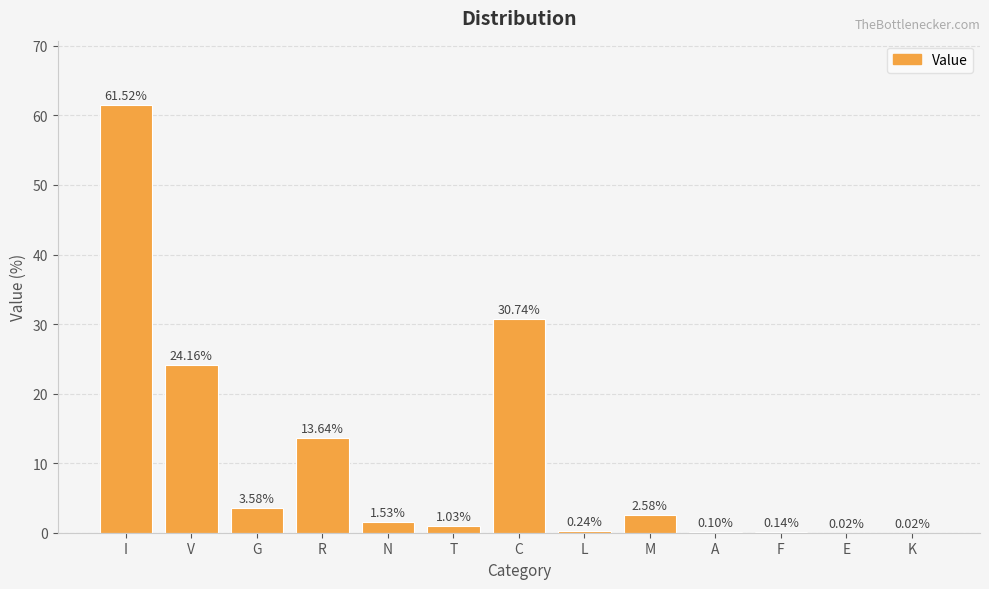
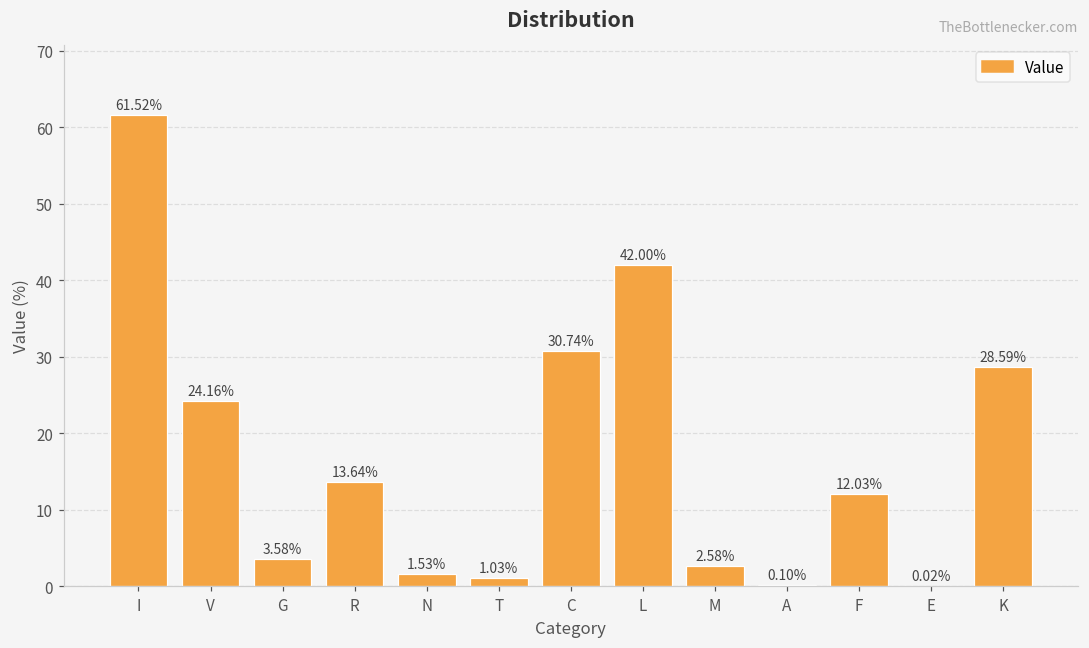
L: 0.24% -> 42.00%
F: 0.14% -> 12.03%
K: 0.02% -> 28.59%
